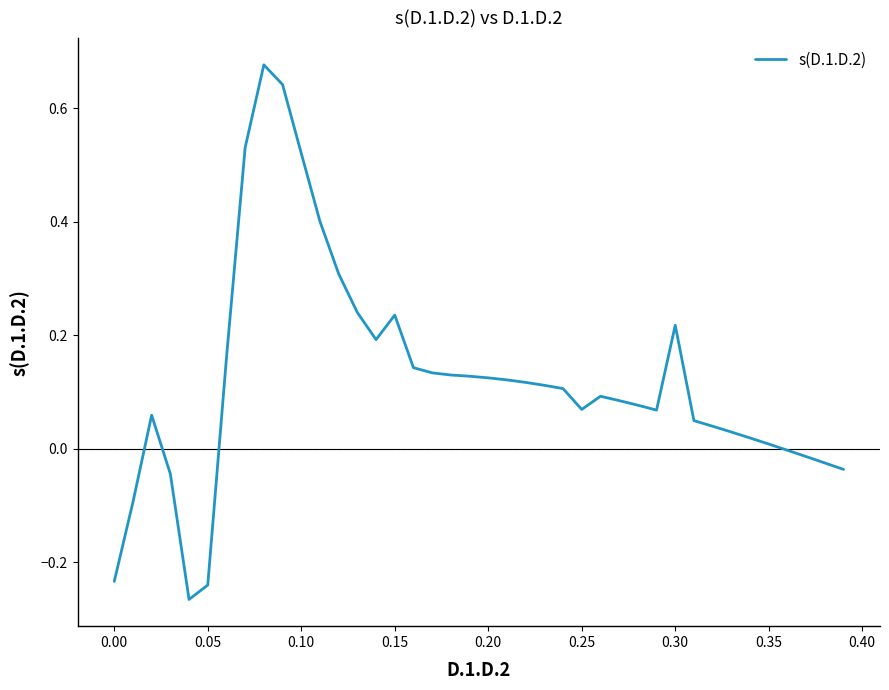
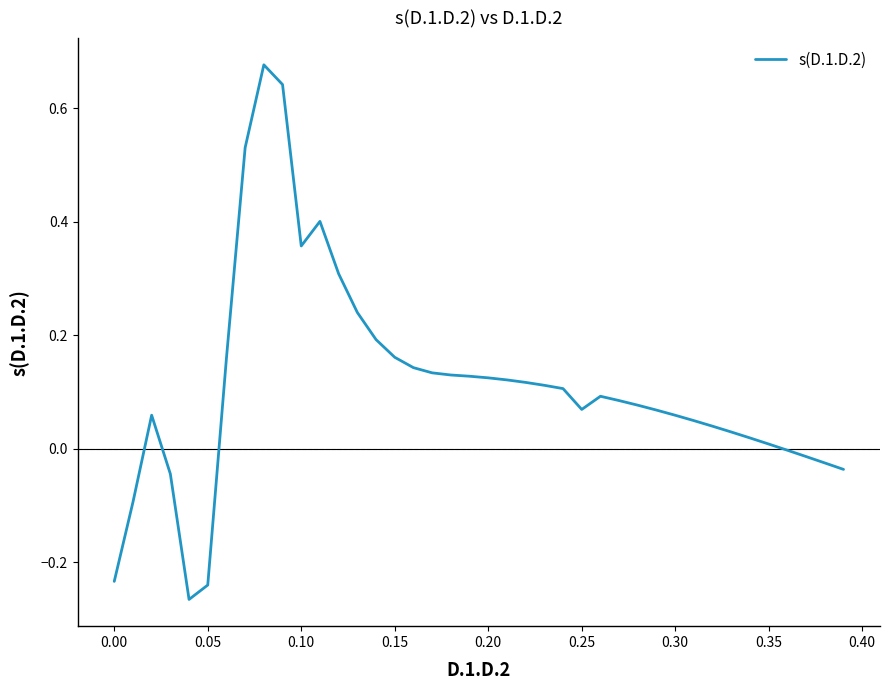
0.10: 0.52 -> 0.36
0.15: 0.24 -> 0.16
0.30: 0.22 -> 0.06
